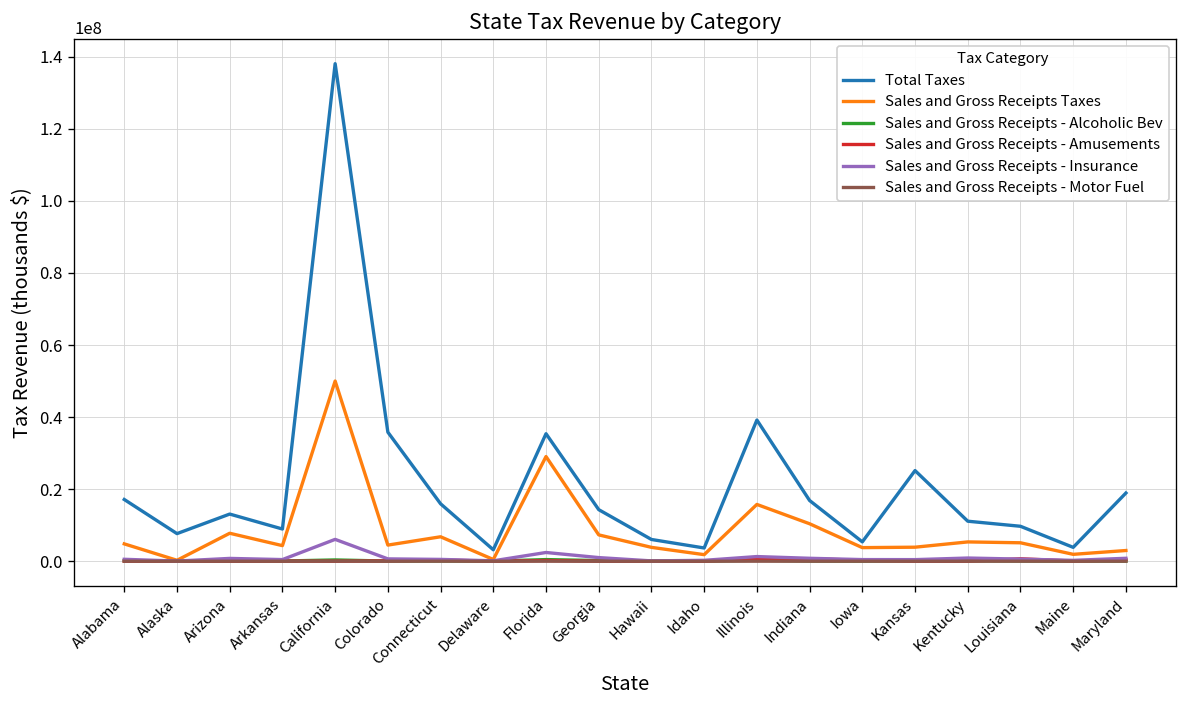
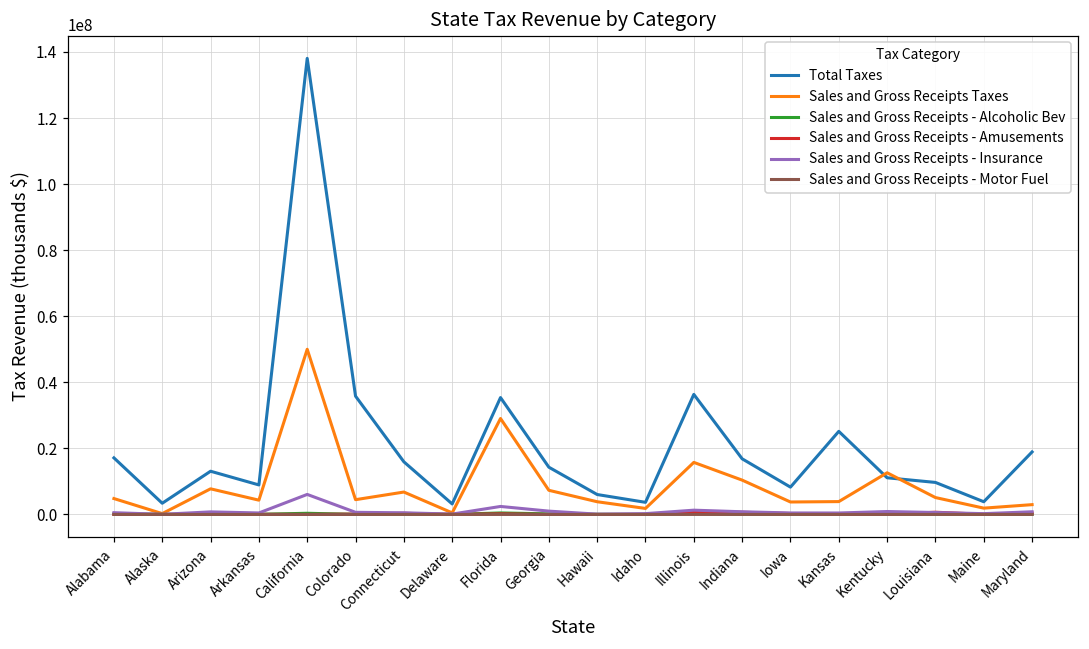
Total Taxes, Alaska: 8000000 -> 3000000
Total Taxes, Illinois: 39000000 -> 36000000
Total Taxes, Iowa: 5000000 -> 8000000
Sales and Gross Receipts Taxes, Kentucky: 5000000 -> 13000000
